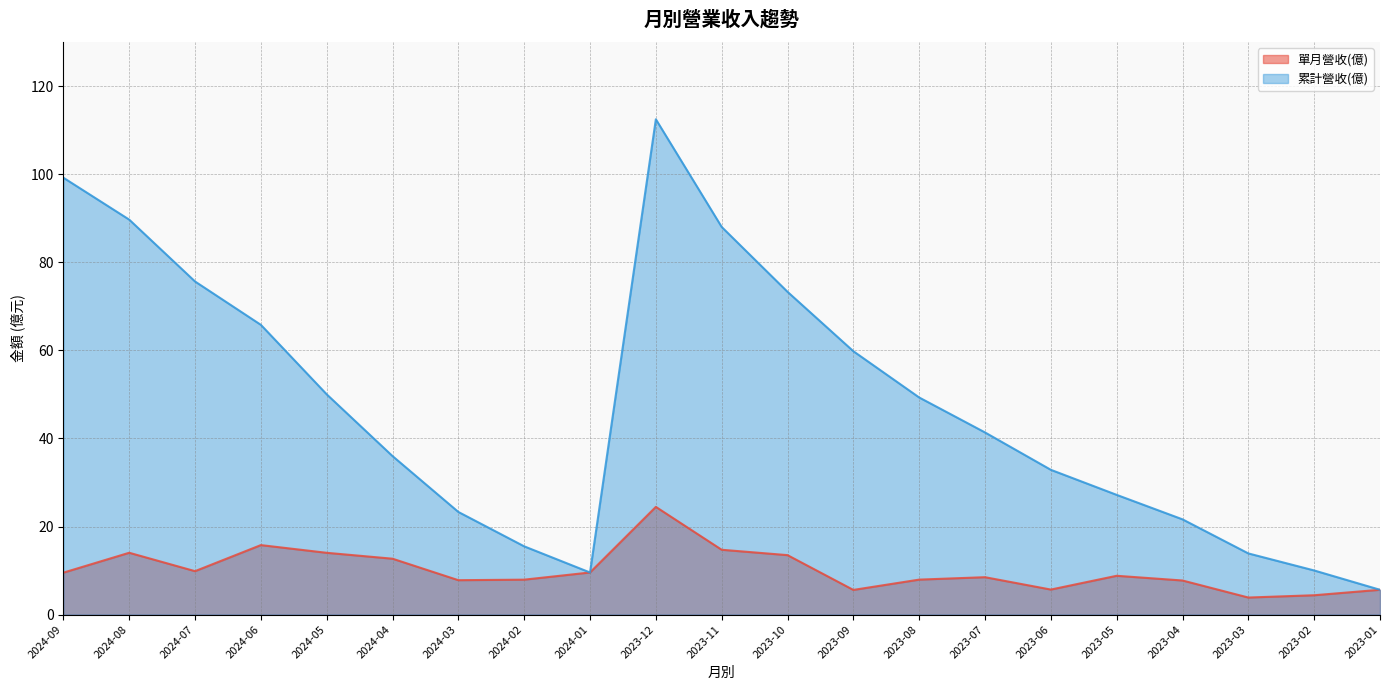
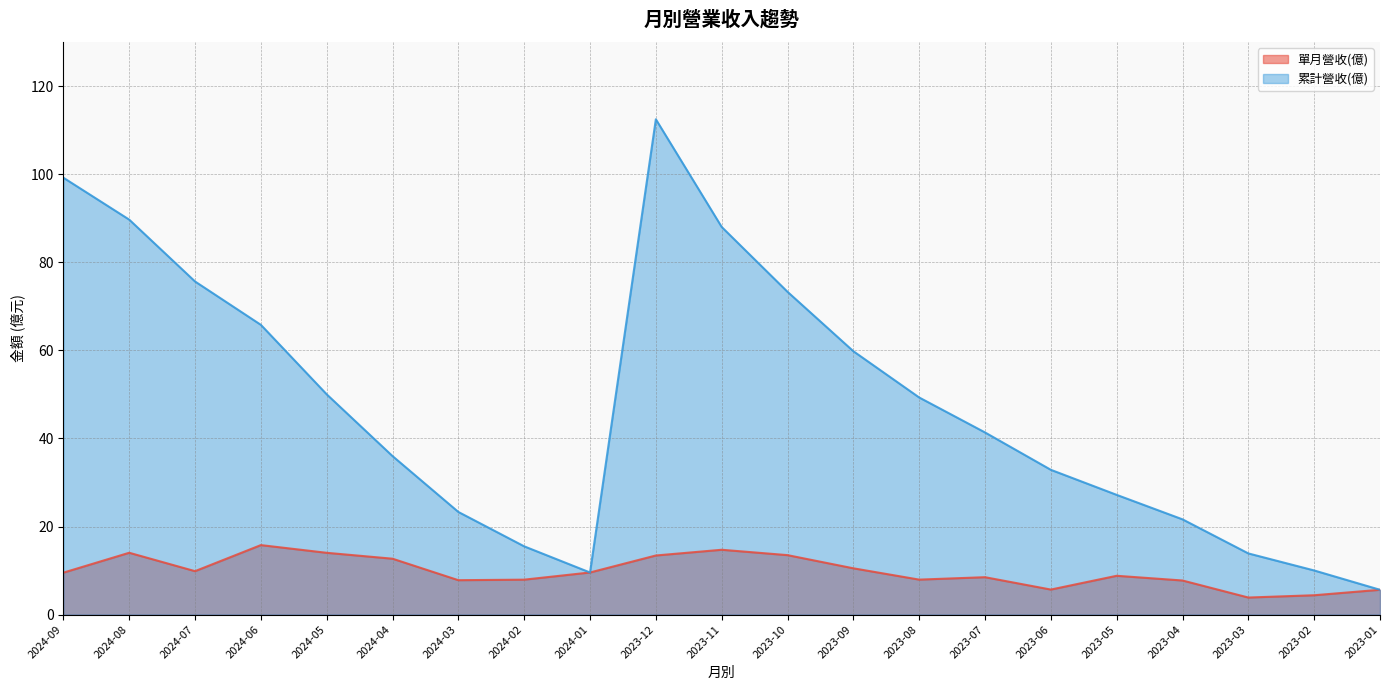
單月營收(億), 2023-12: 24 -> 13
單月營收(億), 2023-09: 6 -> 11
